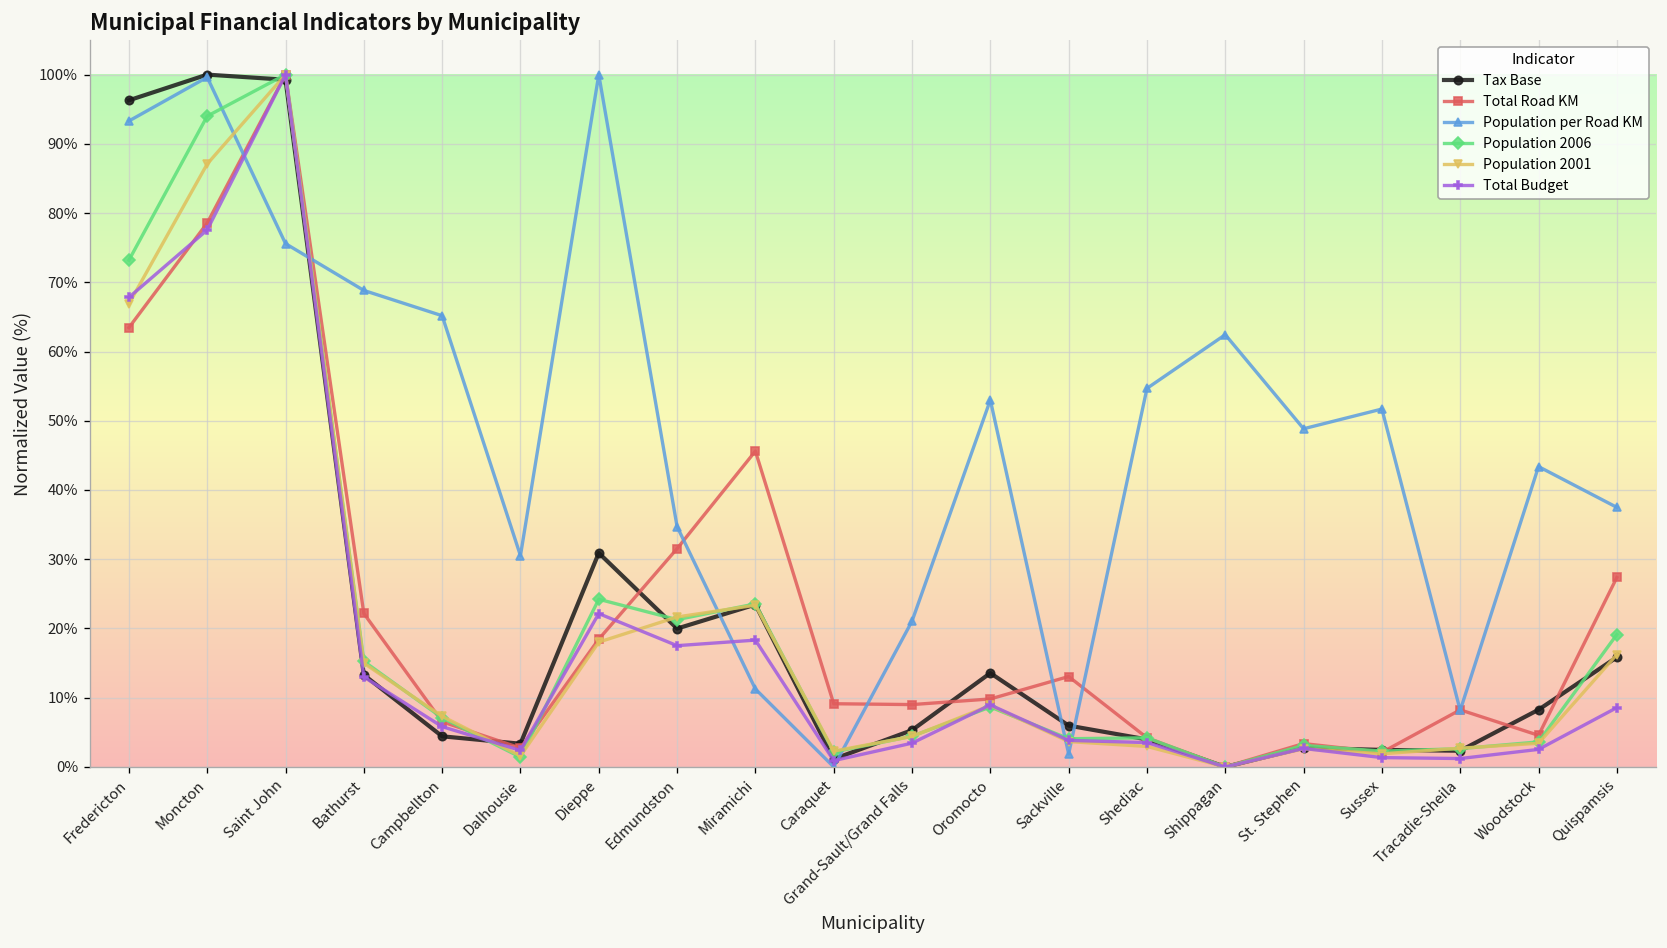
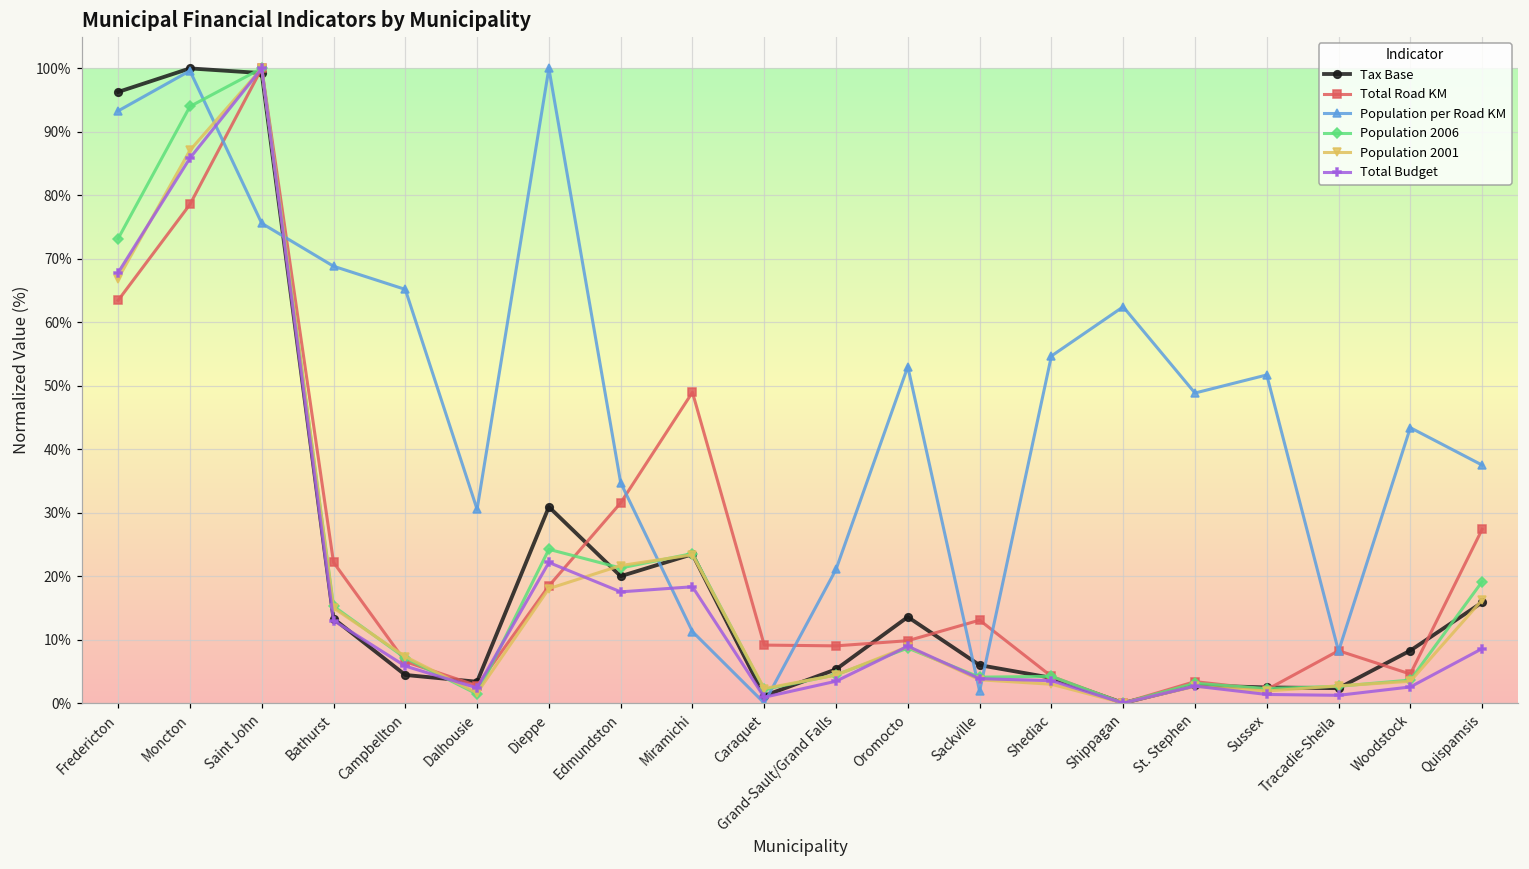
Total Budget, Moncton: 78% -> 86%
Total Road KM, Miramichi: 46% -> 49%
